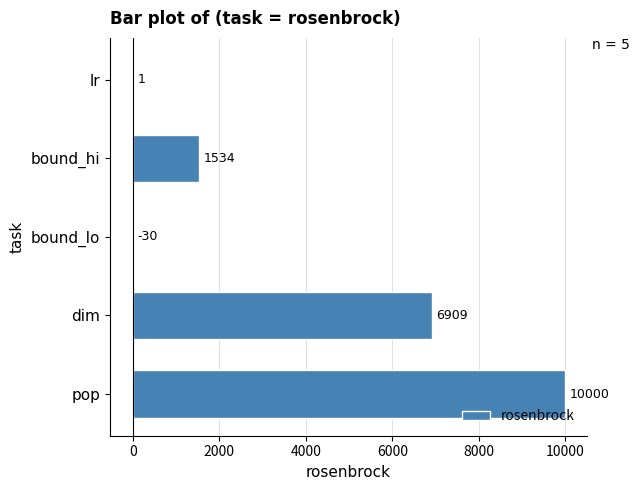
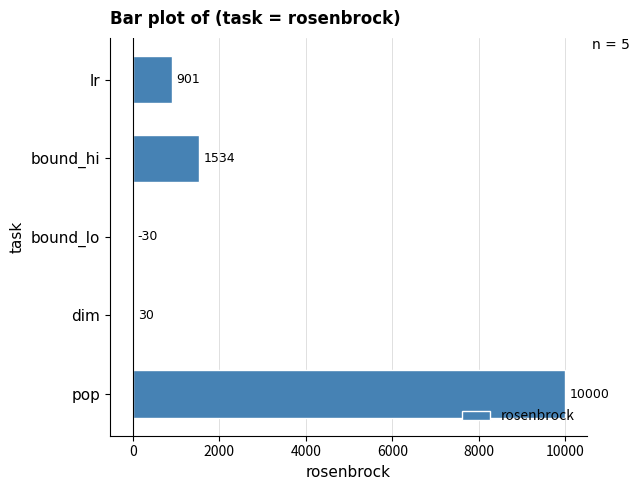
lr: 1 -> 901
dim: 6909 -> 30
